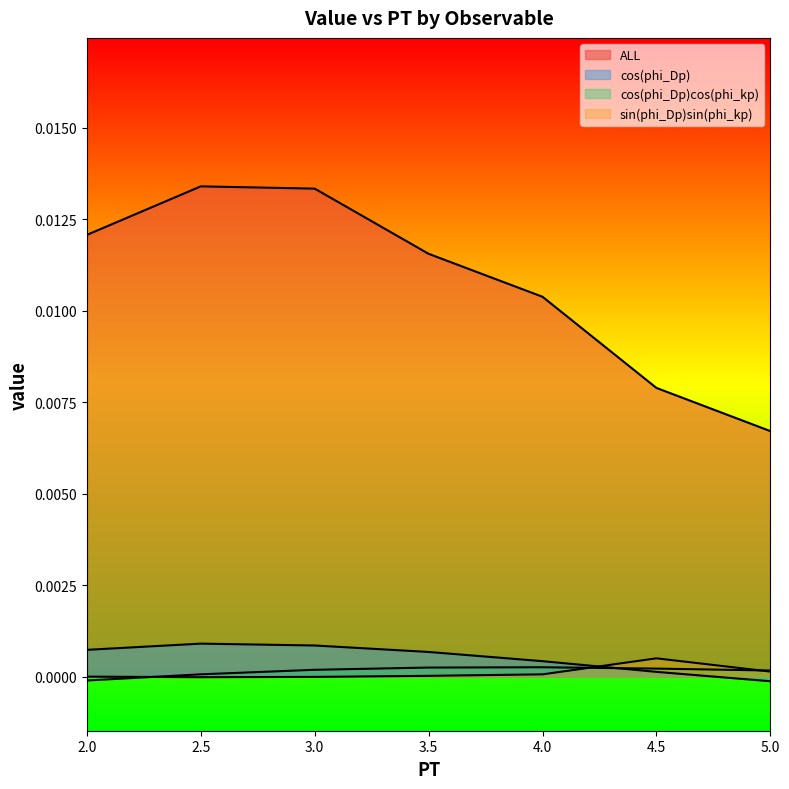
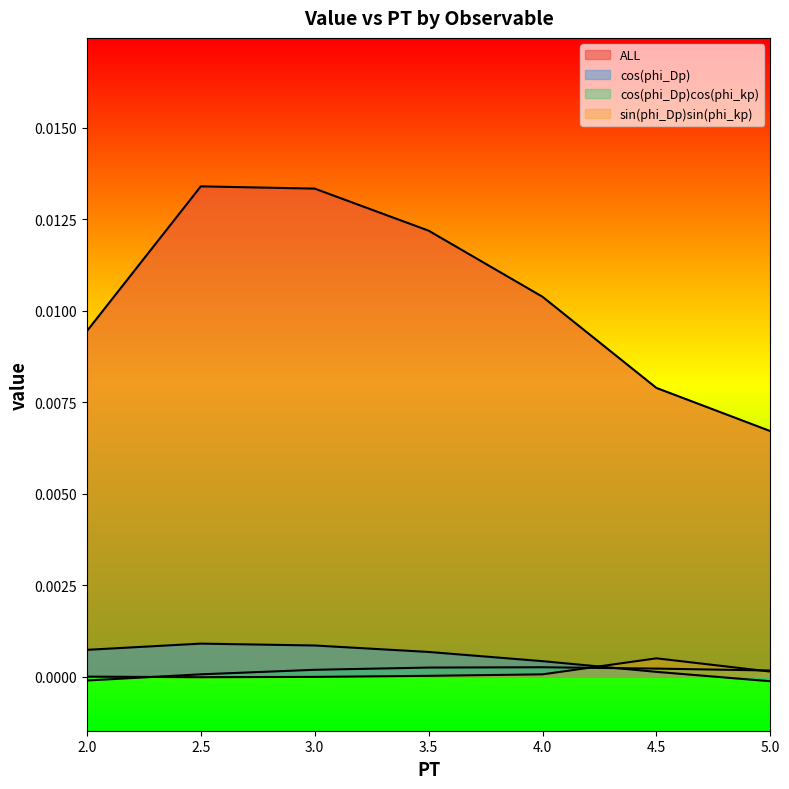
ALL, 2.0: 0.0121 -> 0.0094
ALL, 3.5: 0.0116 -> 0.0122
